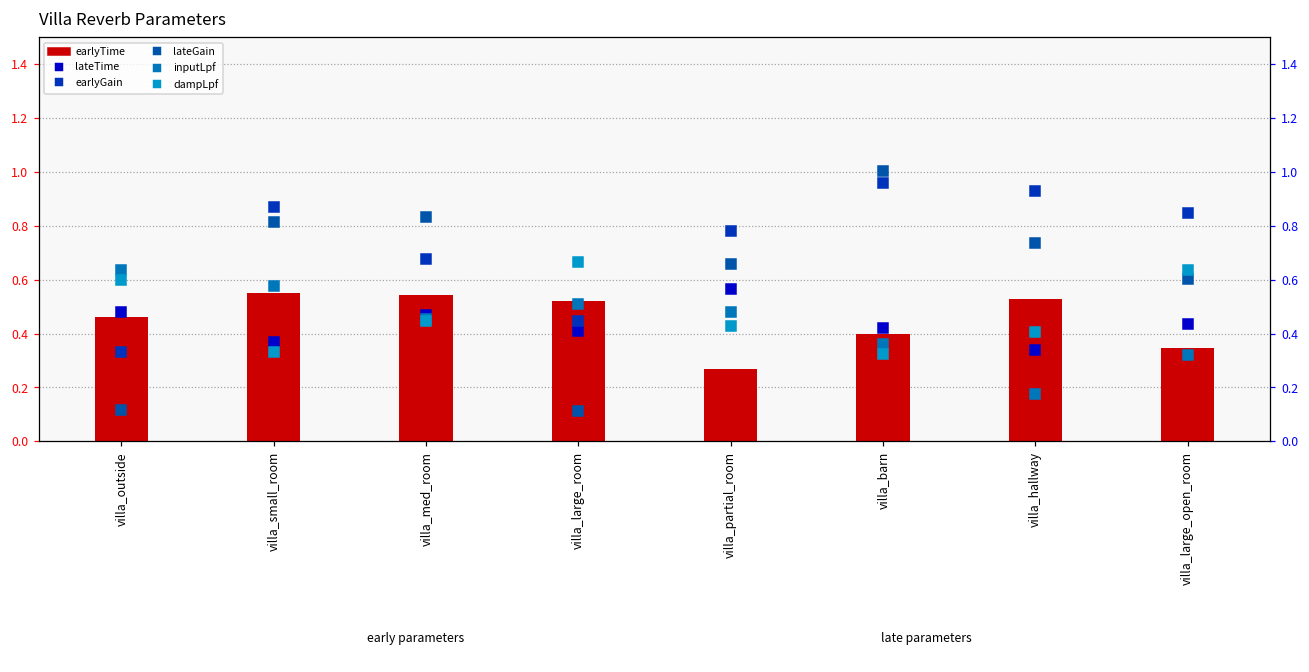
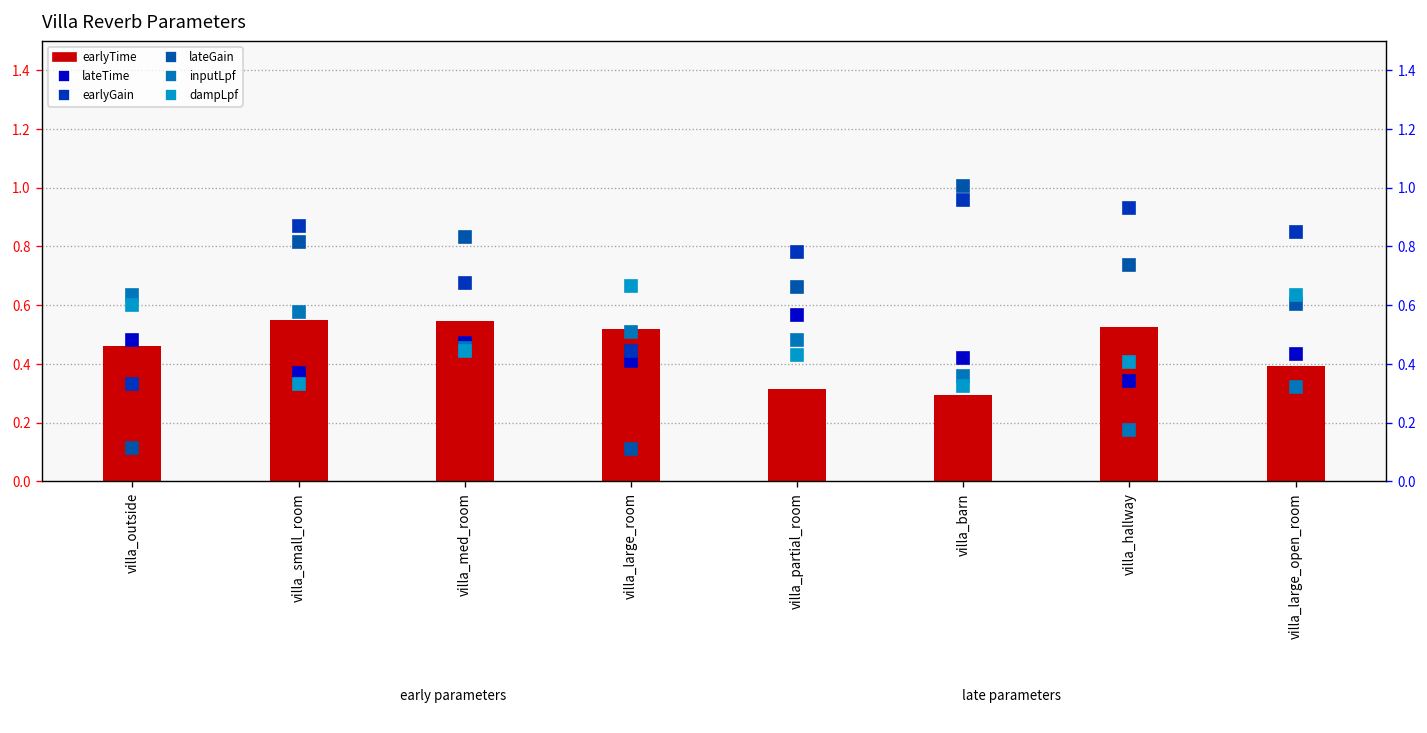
earlyTime, villa_partial_room: 0.27 -> 0.32
earlyTime, villa_barn: 0.40 -> 0.30
earlyTime, villa_large_open_room: 0.35 -> 0.39
